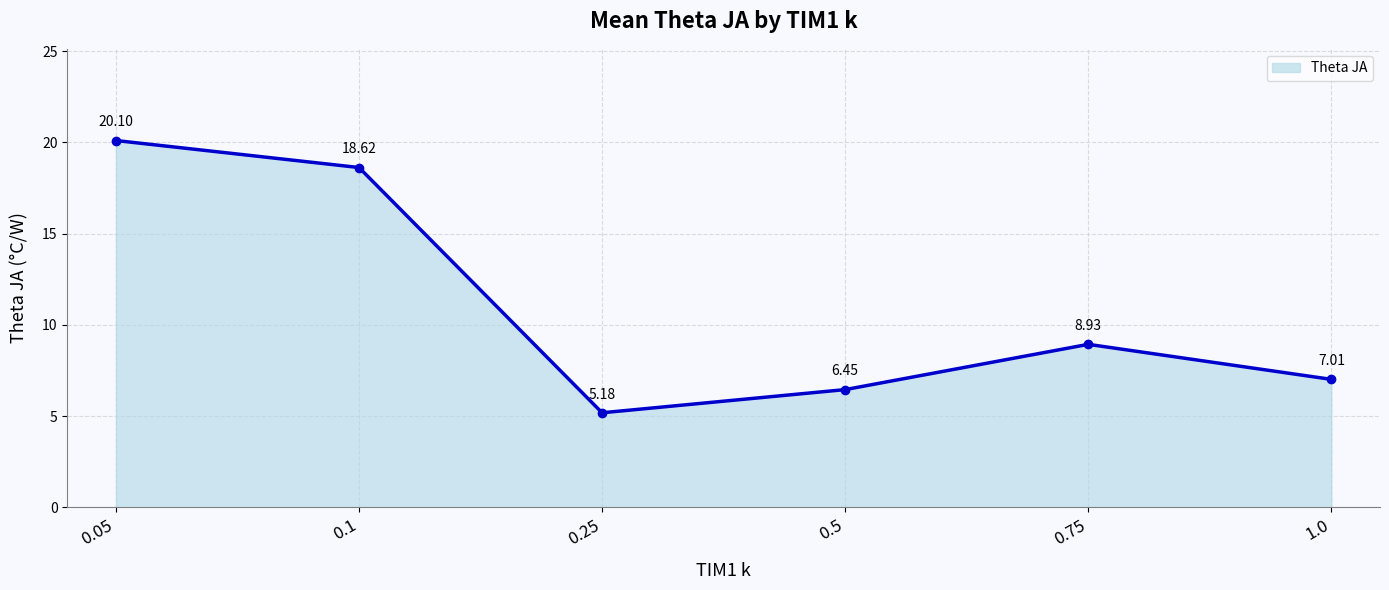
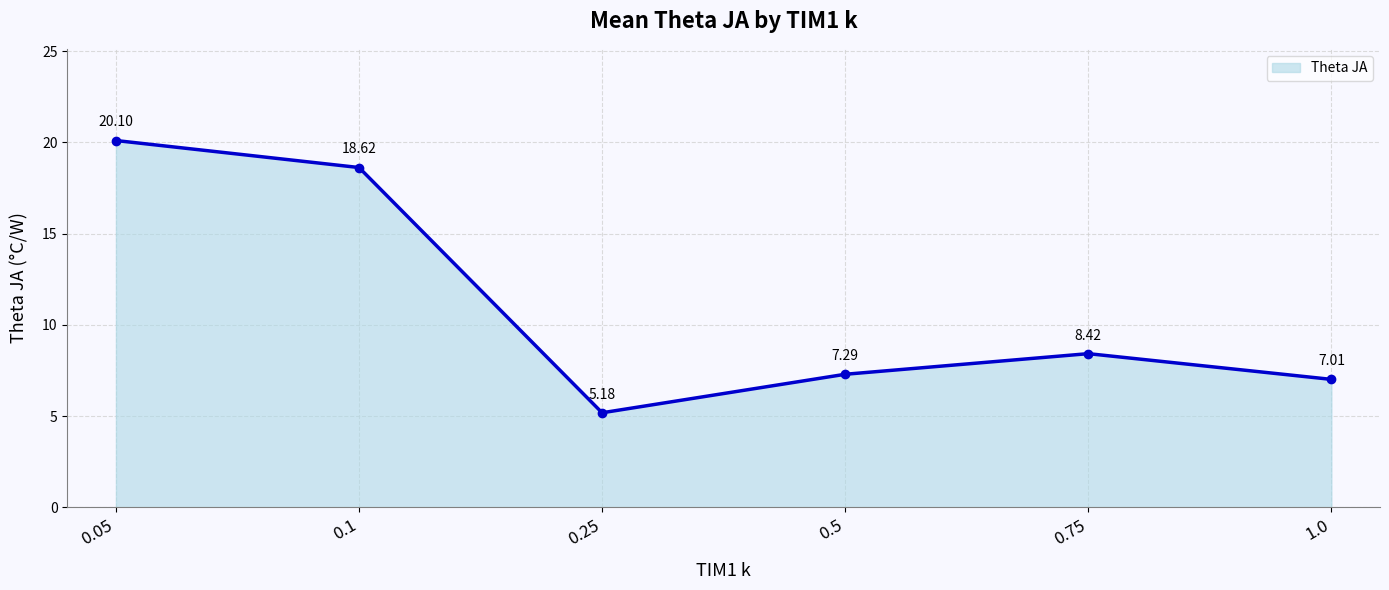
0.5: 6.45 -> 7.29
0.75: 8.93 -> 8.42
